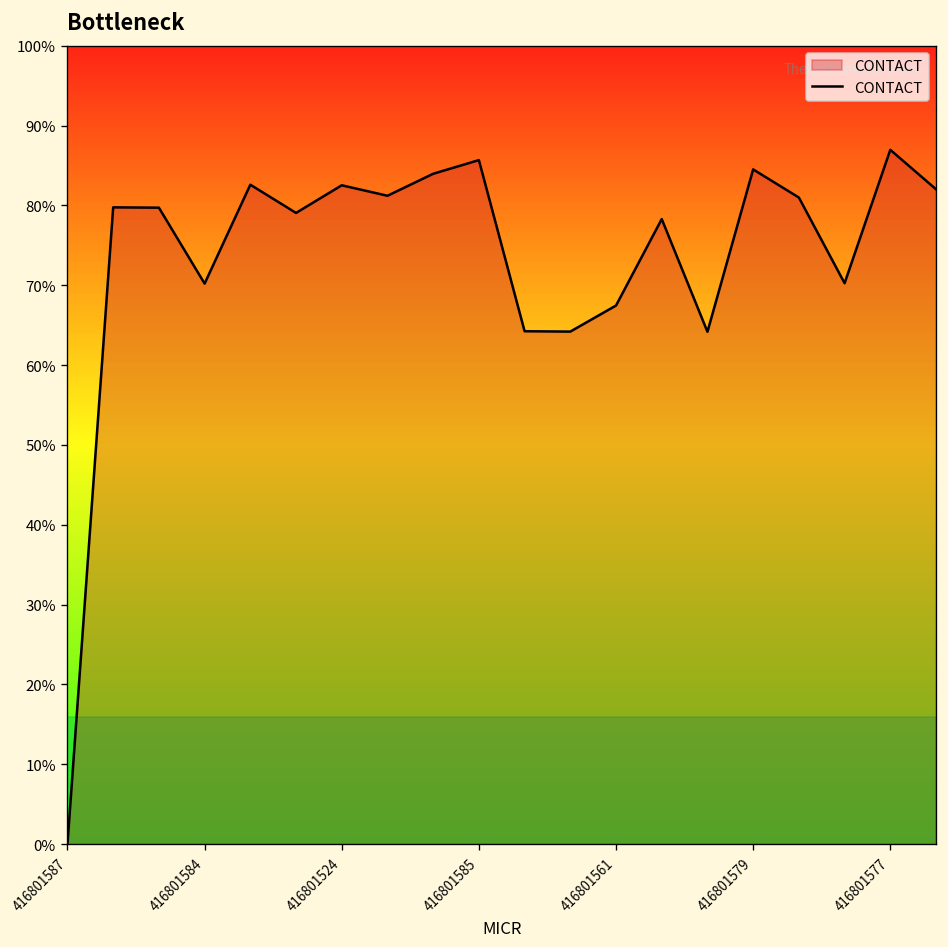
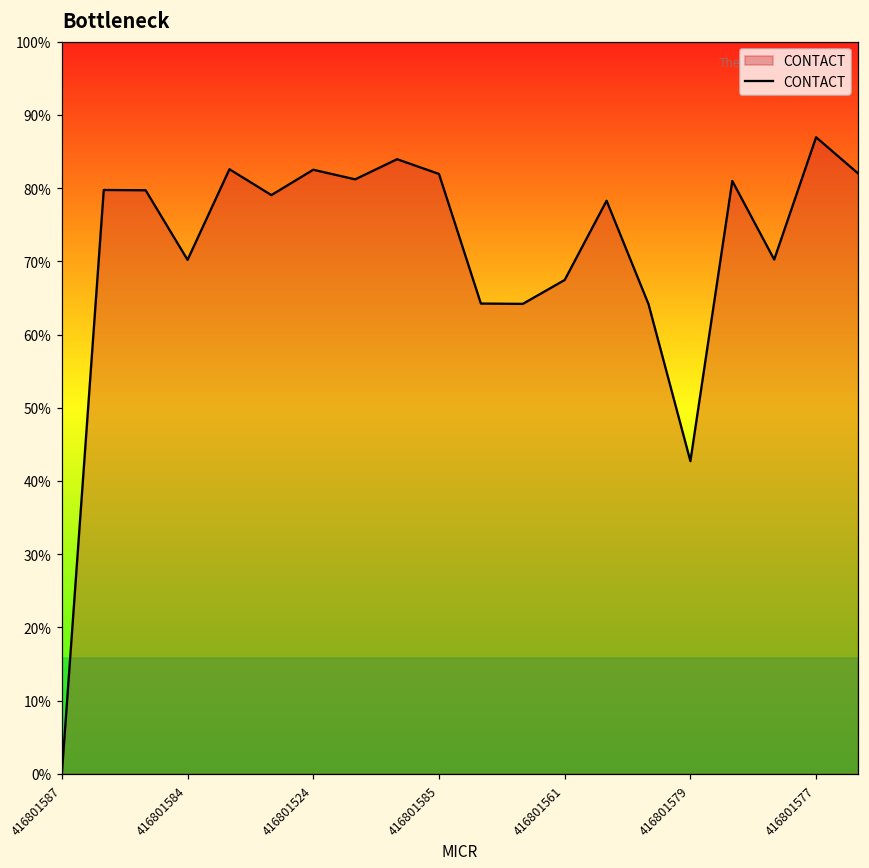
416801585: 86% -> 82%
416801579: 85% -> 43%
